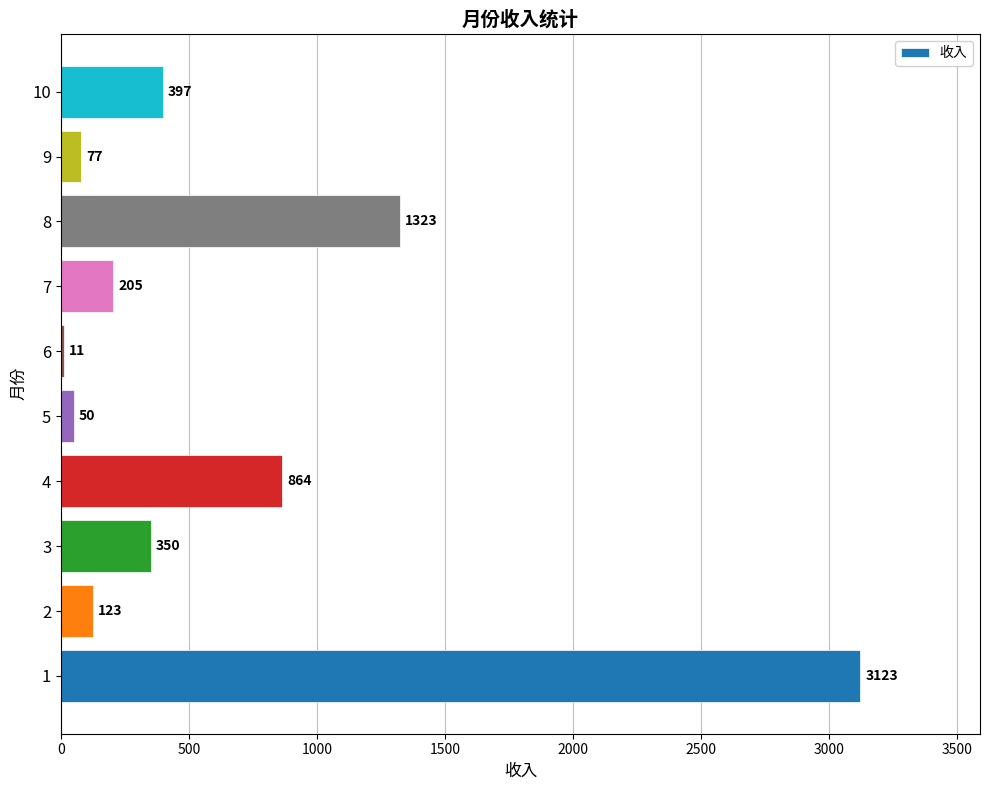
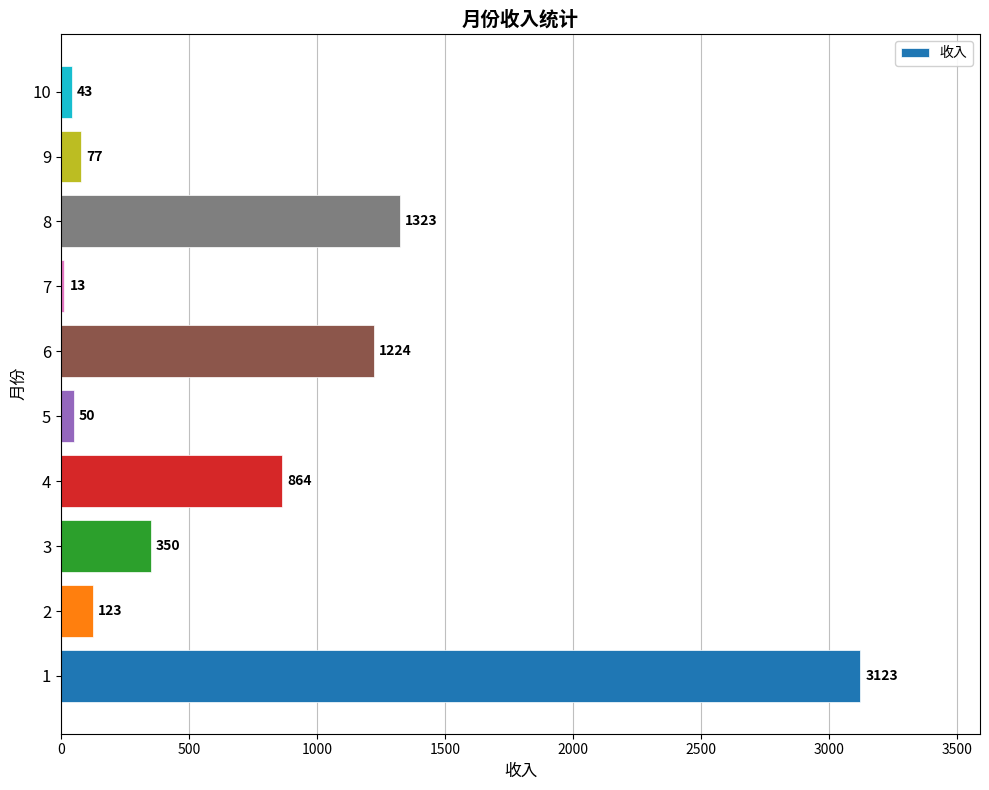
10: 397 -> 43
7: 205 -> 13
6: 11 -> 1224
